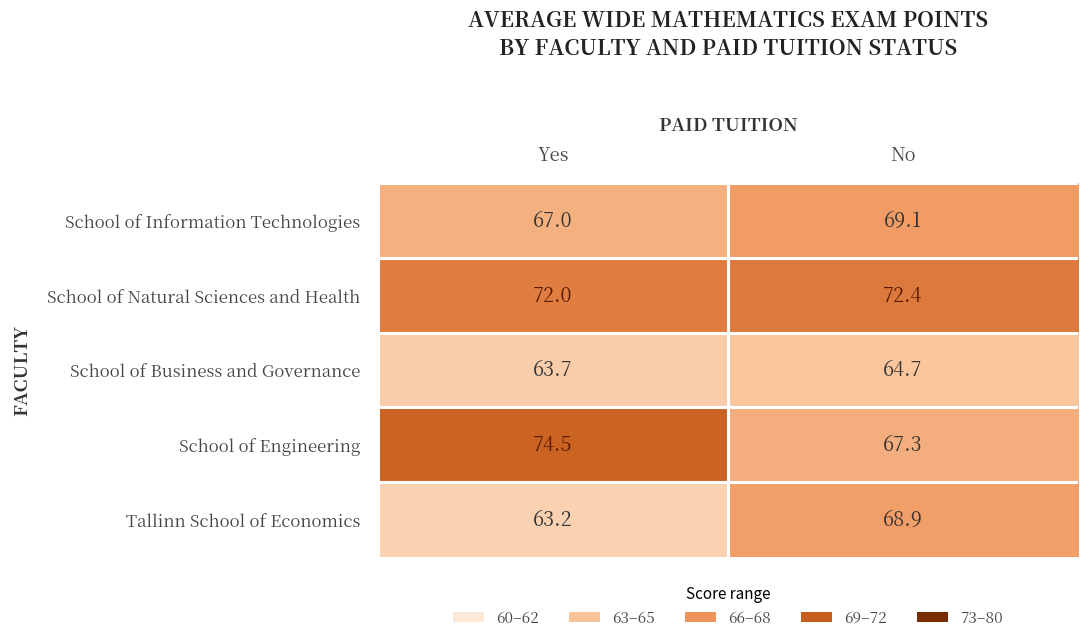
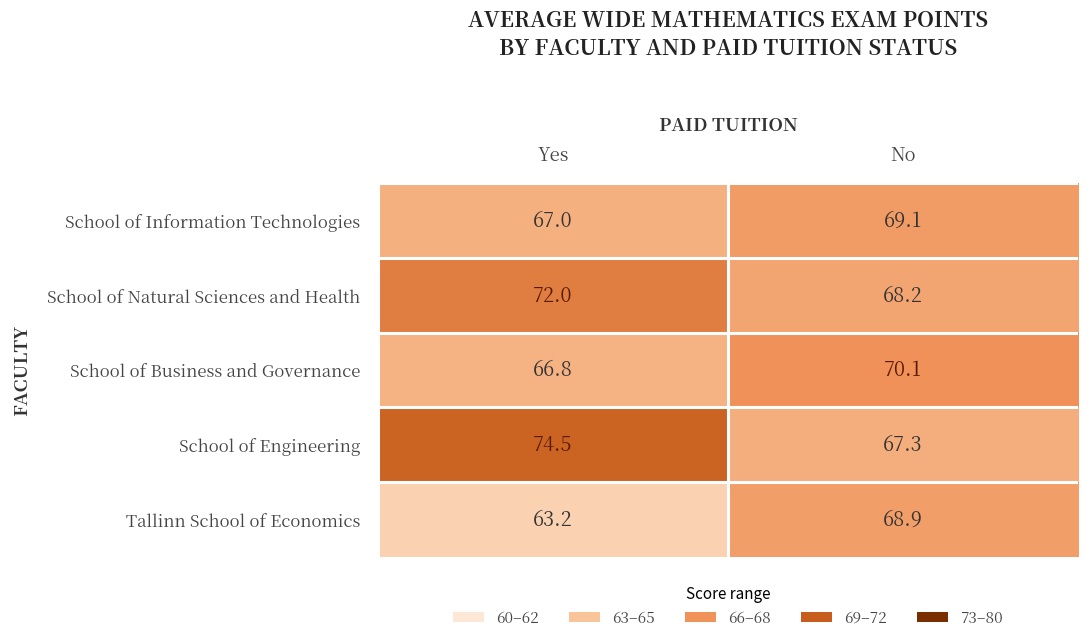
School of Natural Sciences and Health, No: 72.4 -> 68.2
School of Business and Governance, Yes: 63.7 -> 66.8
School of Business and Governance, No: 64.7 -> 70.1
